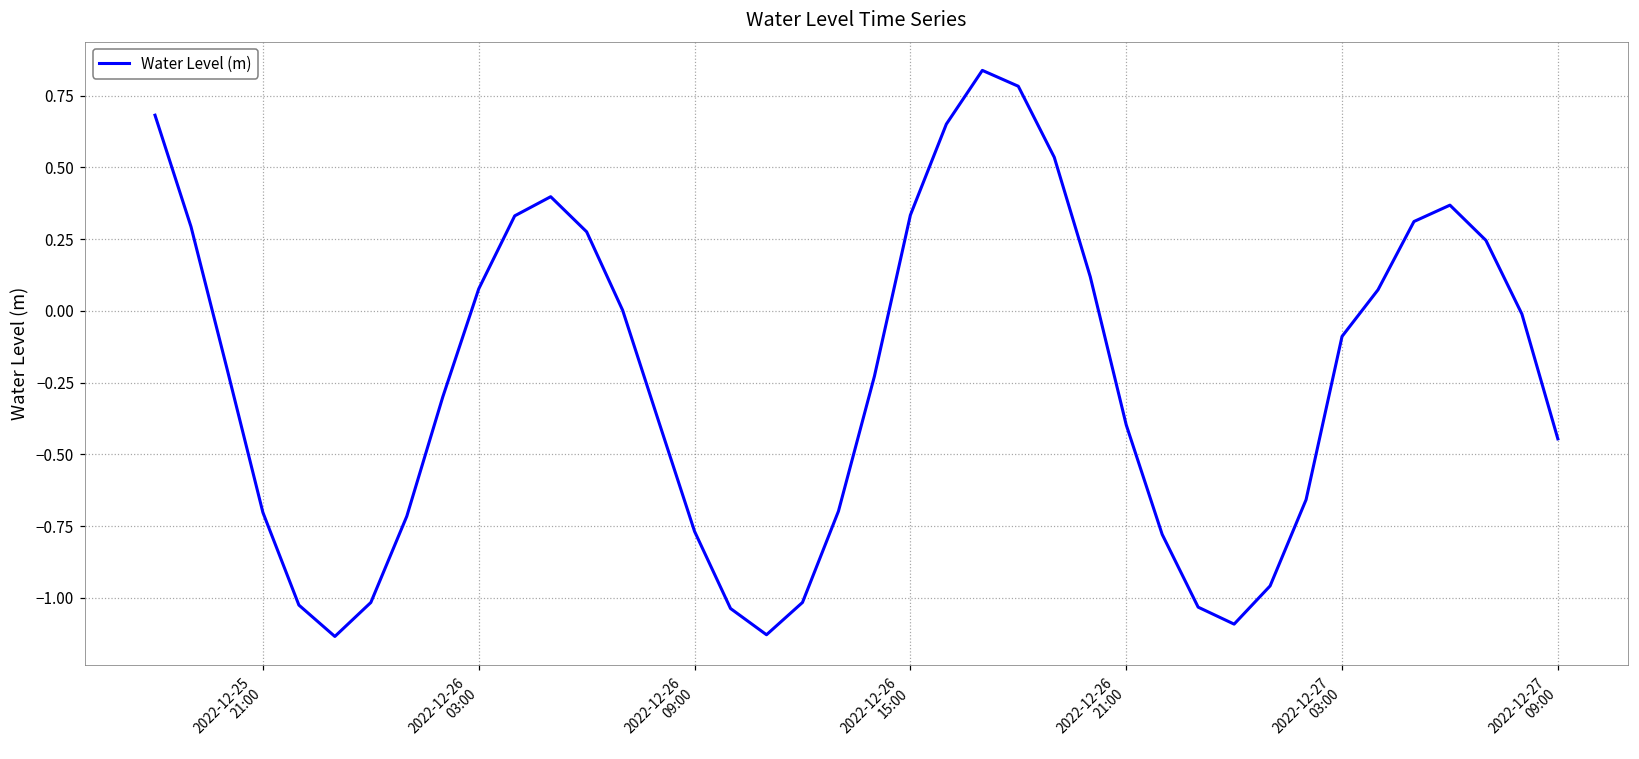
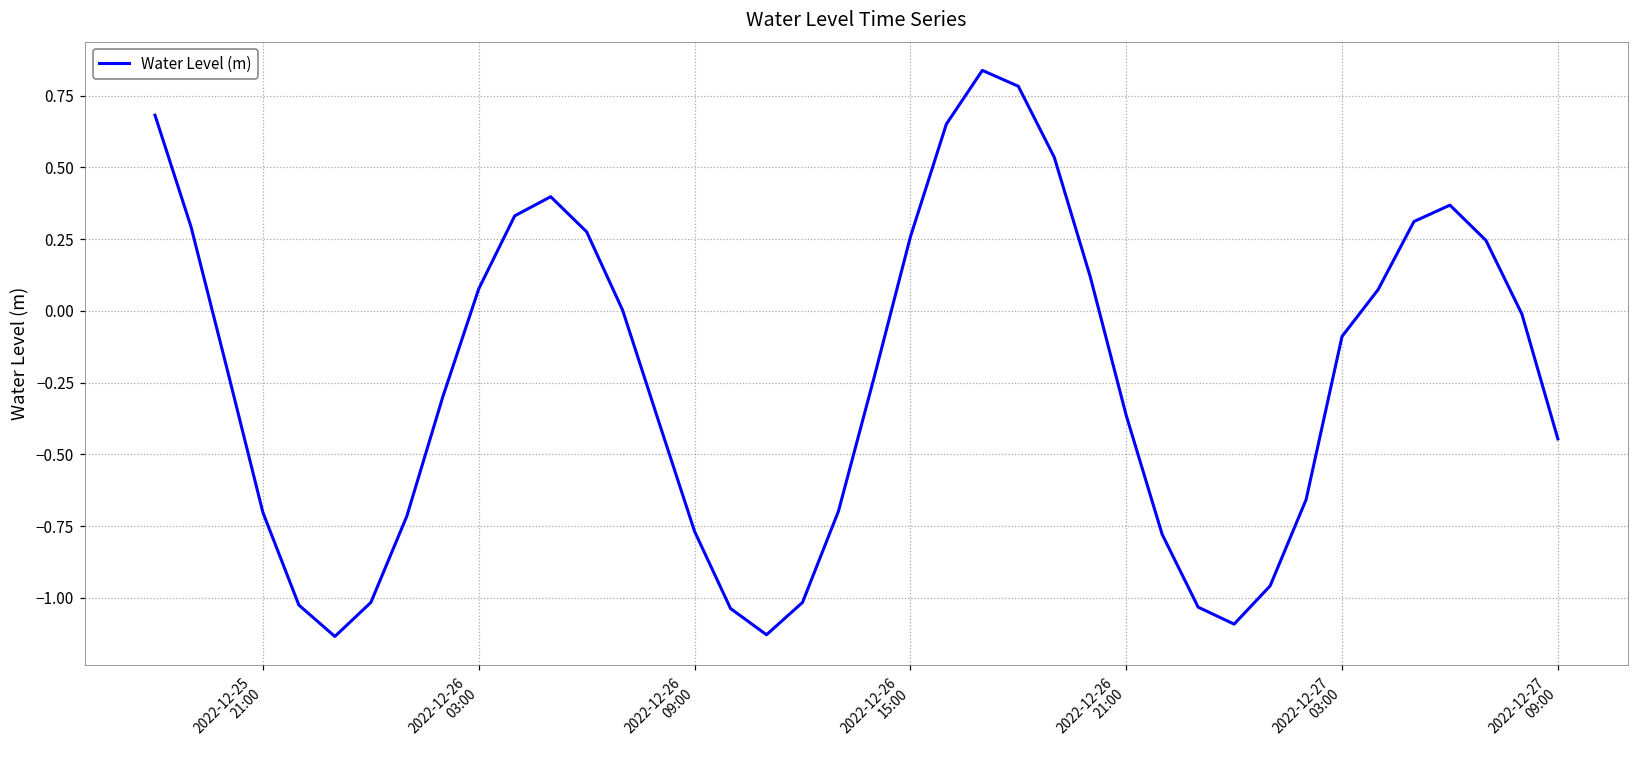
2022-12-26 15:00: 0.33 -> 0.26
2022-12-26 21:00: -0.40 -> -0.36
